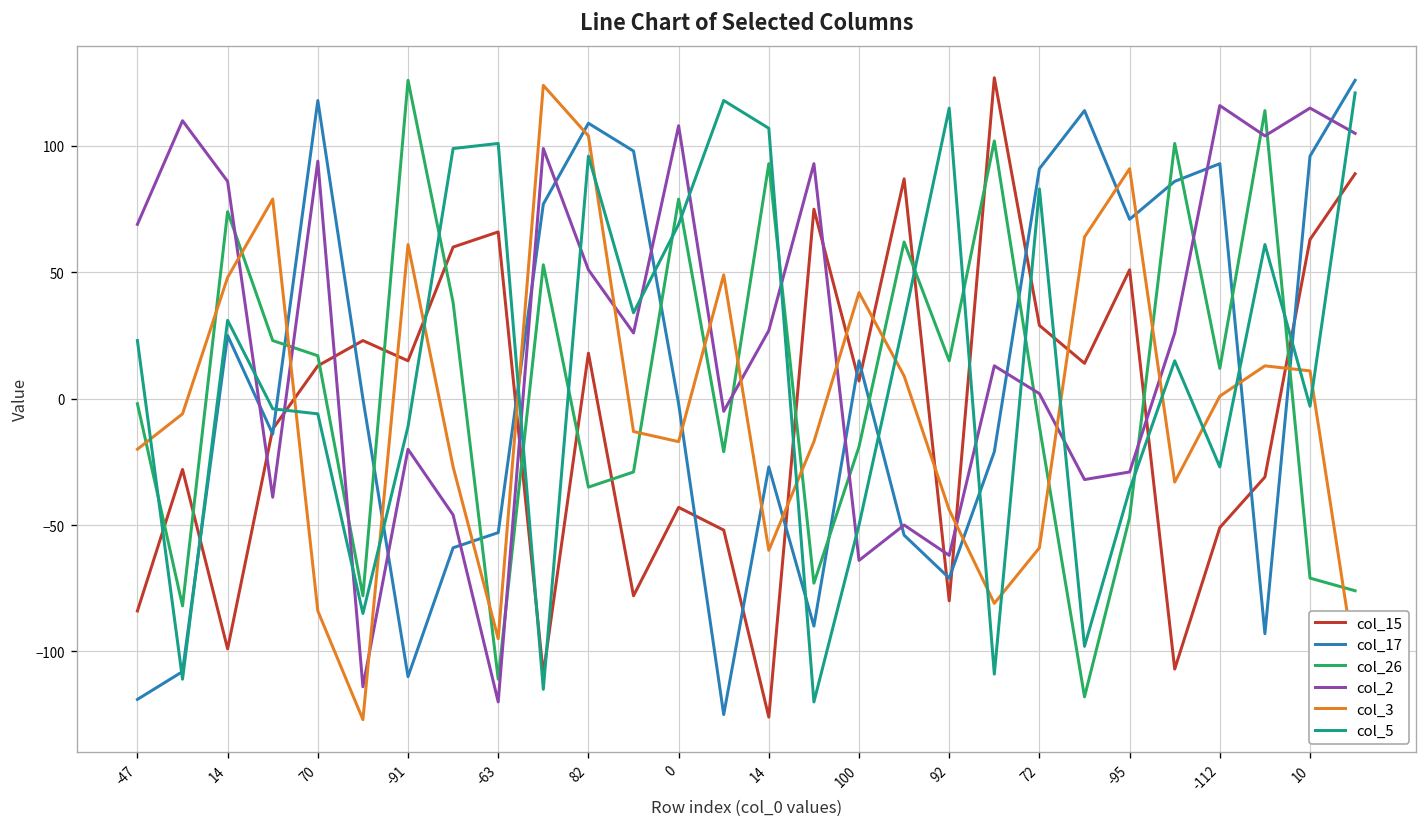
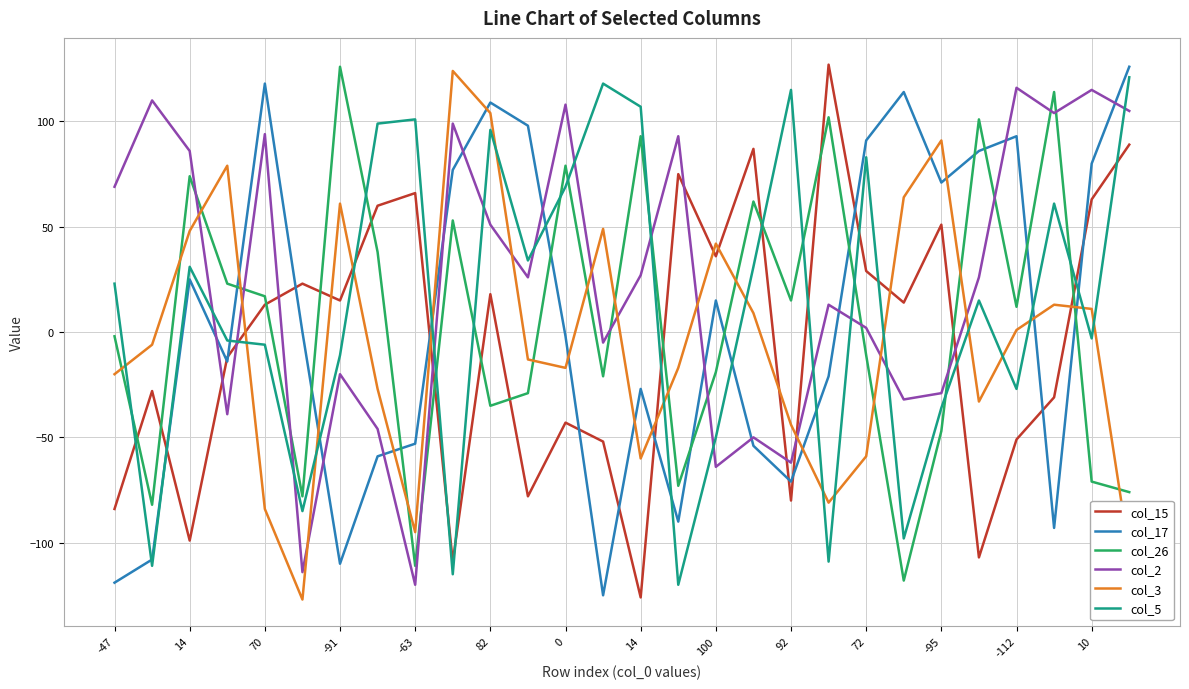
col_15, 100: 7 -> 36
col_17, 10: 96 -> 80
